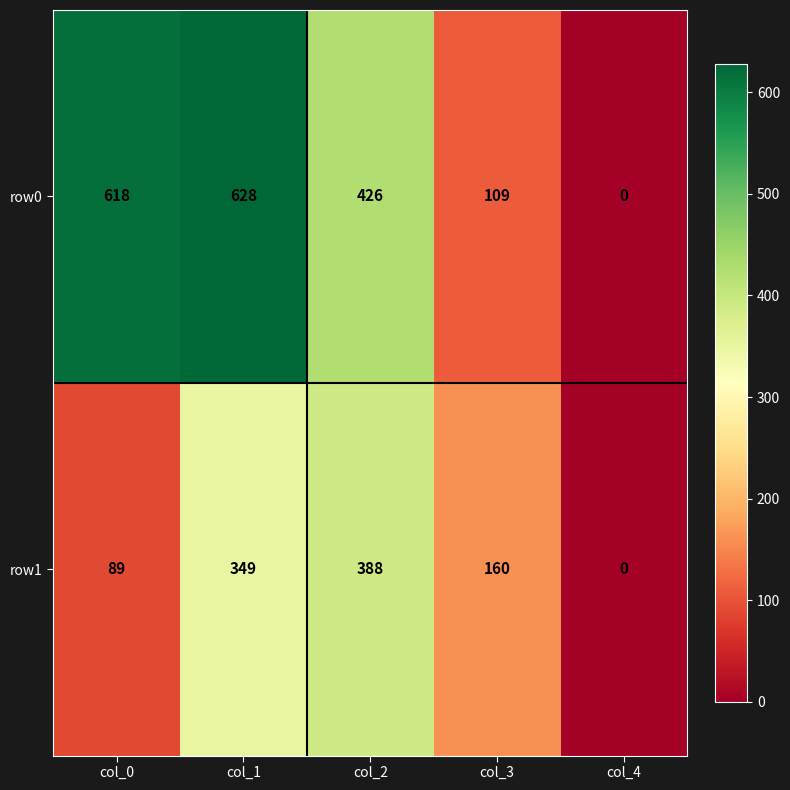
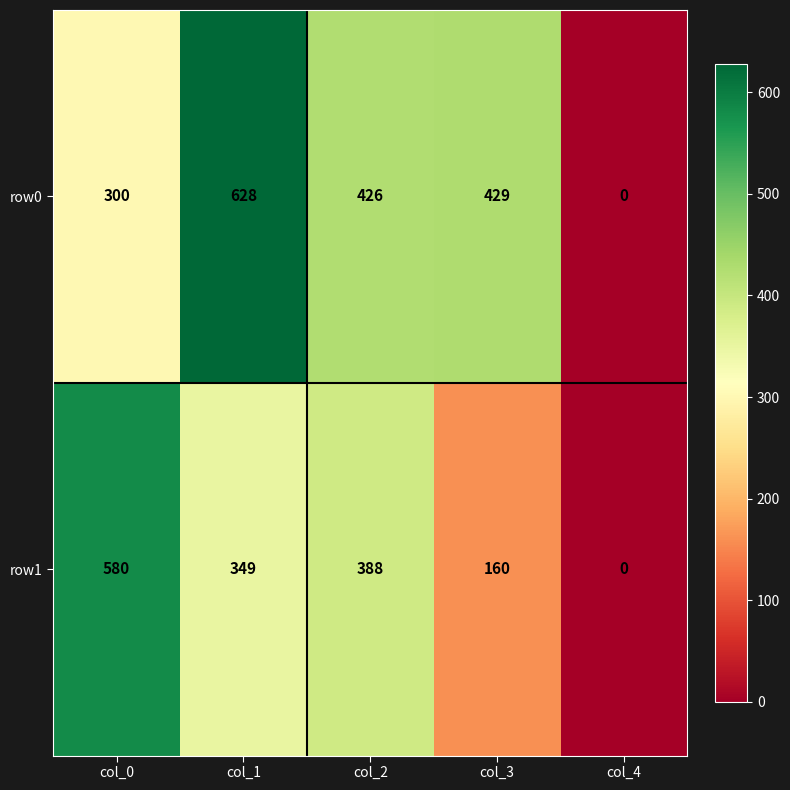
row0, col_0: 618 -> 300
row0, col_3: 109 -> 429
row1, col_0: 89 -> 580
